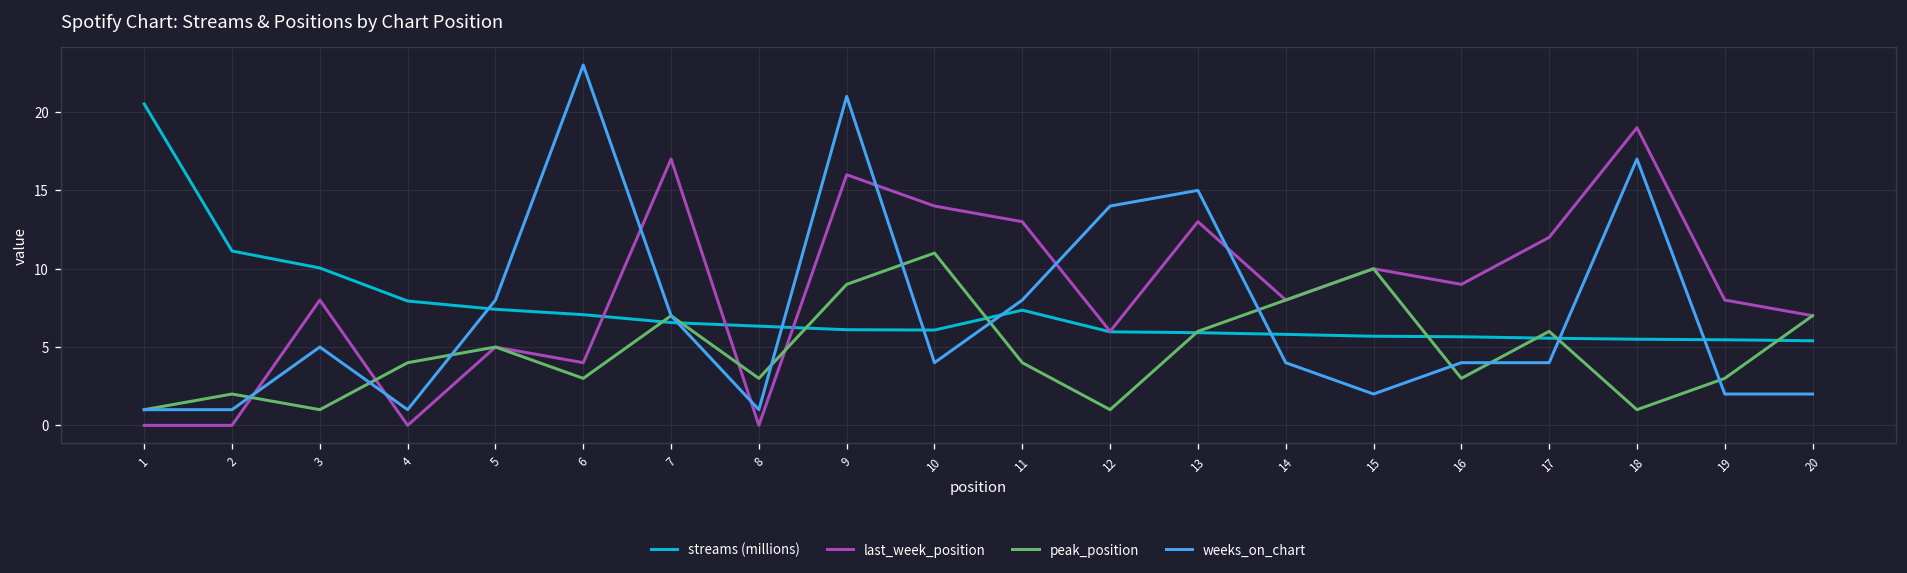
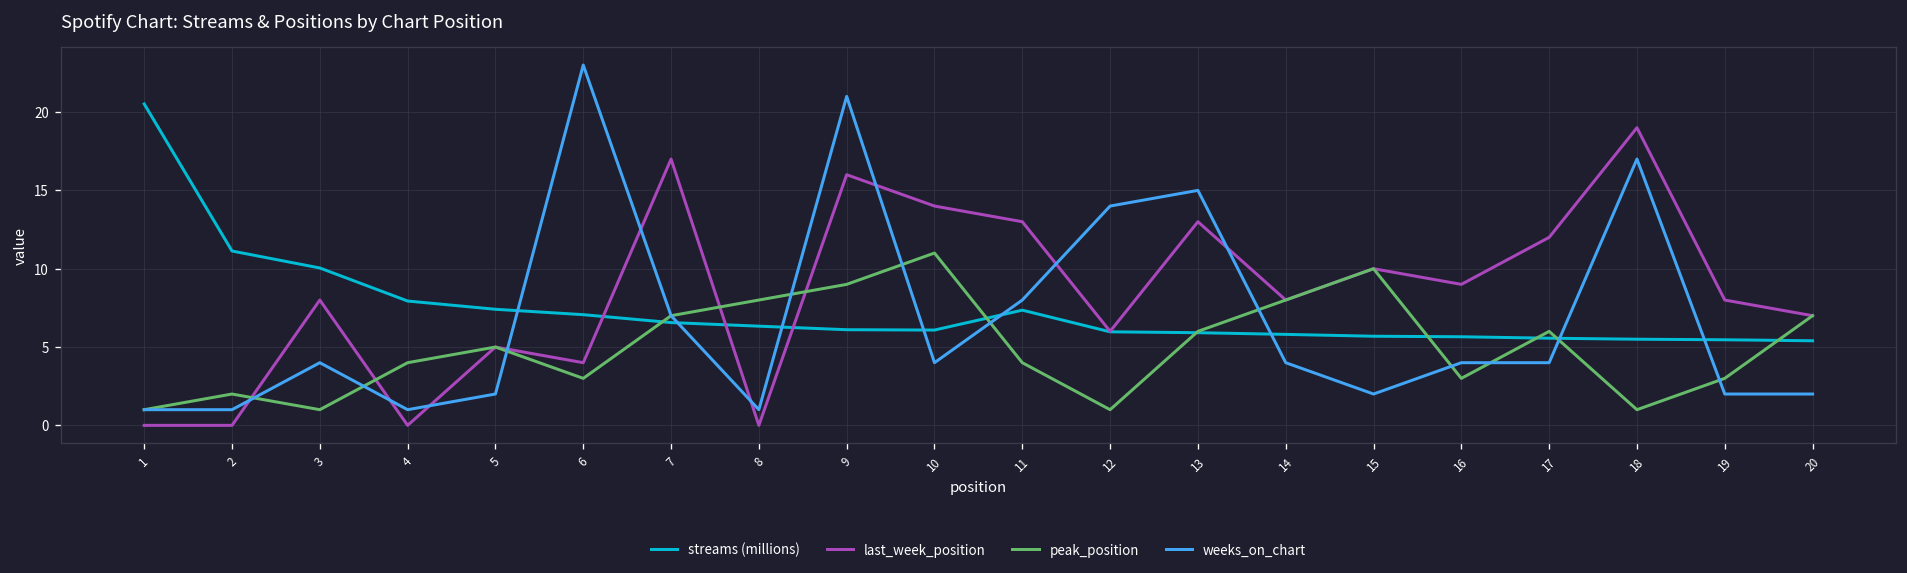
weeks_on_chart, 3: 5 -> 4
weeks_on_chart, 5: 8 -> 2
peak_position, 8: 3 -> 8
